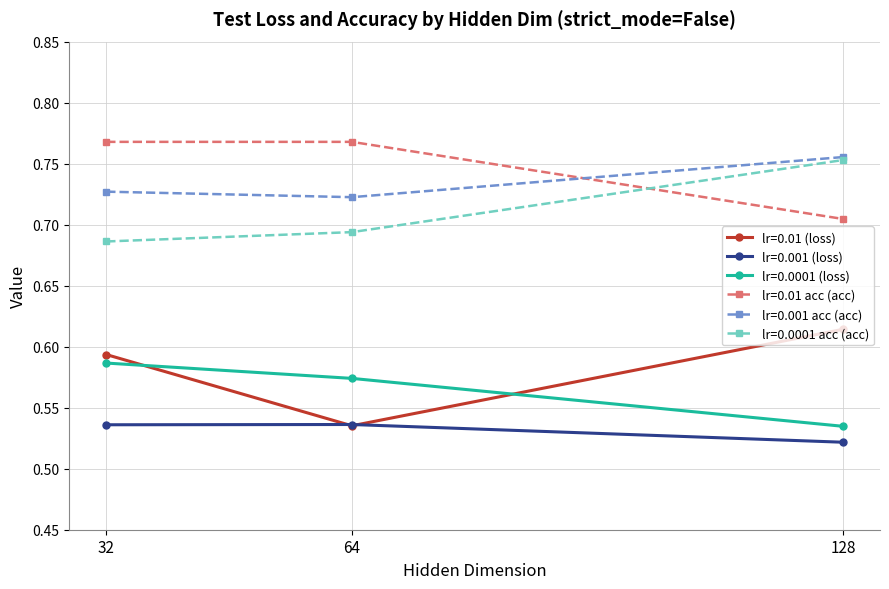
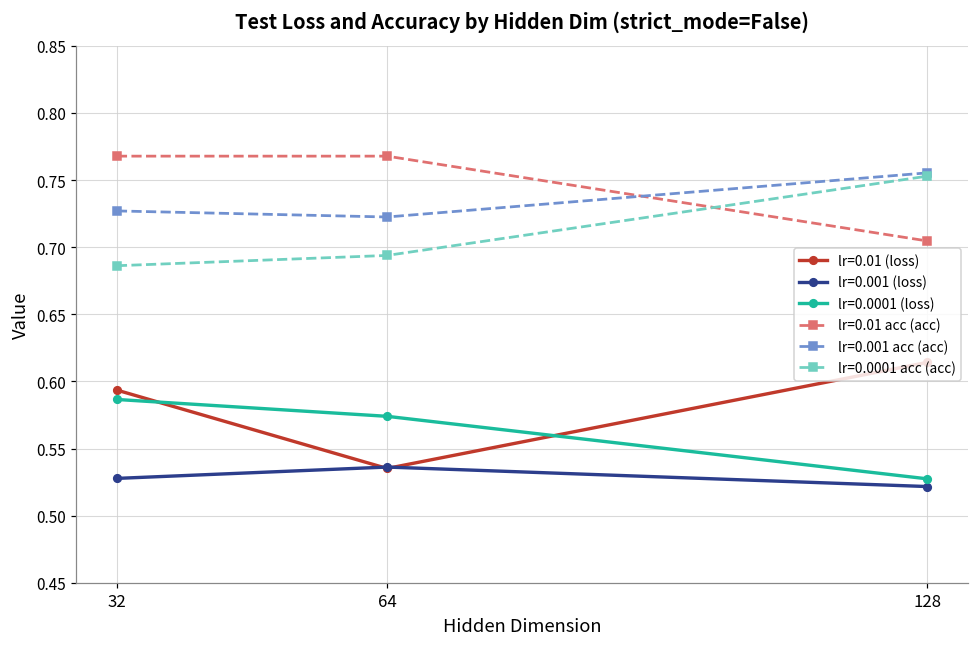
lr=0.001 (loss), 32: 0.536 -> 0.528
lr=0.0001 (loss), 128: 0.535 -> 0.527
